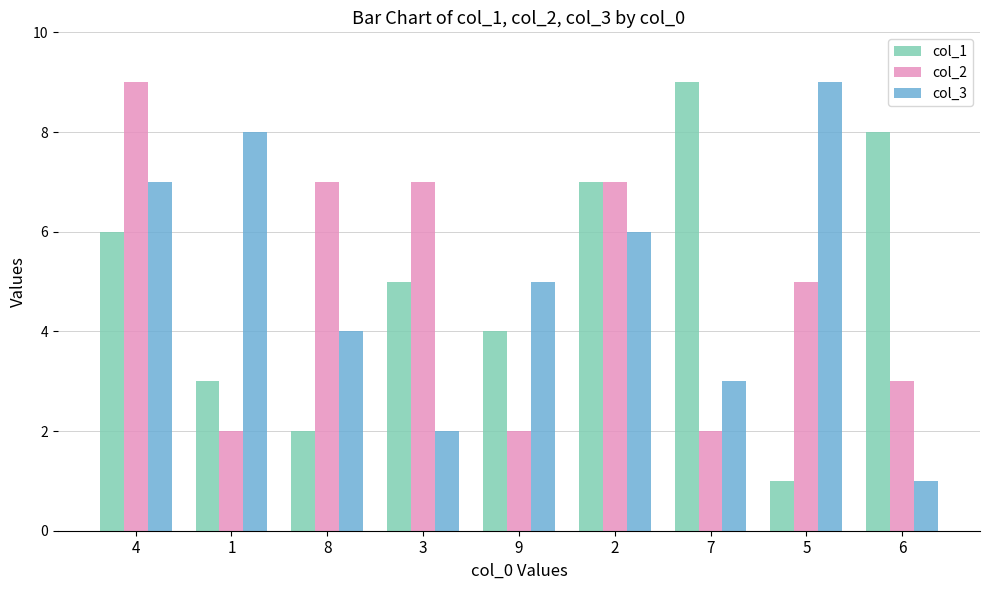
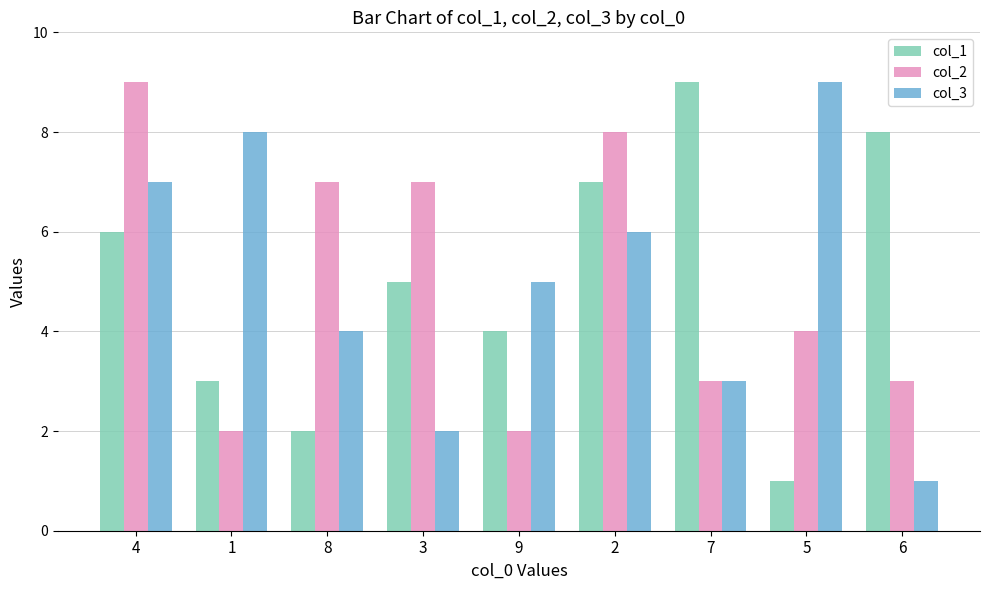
col_2, 2: 7 -> 8
col_2, 7: 2 -> 3
col_2, 5: 5 -> 4
